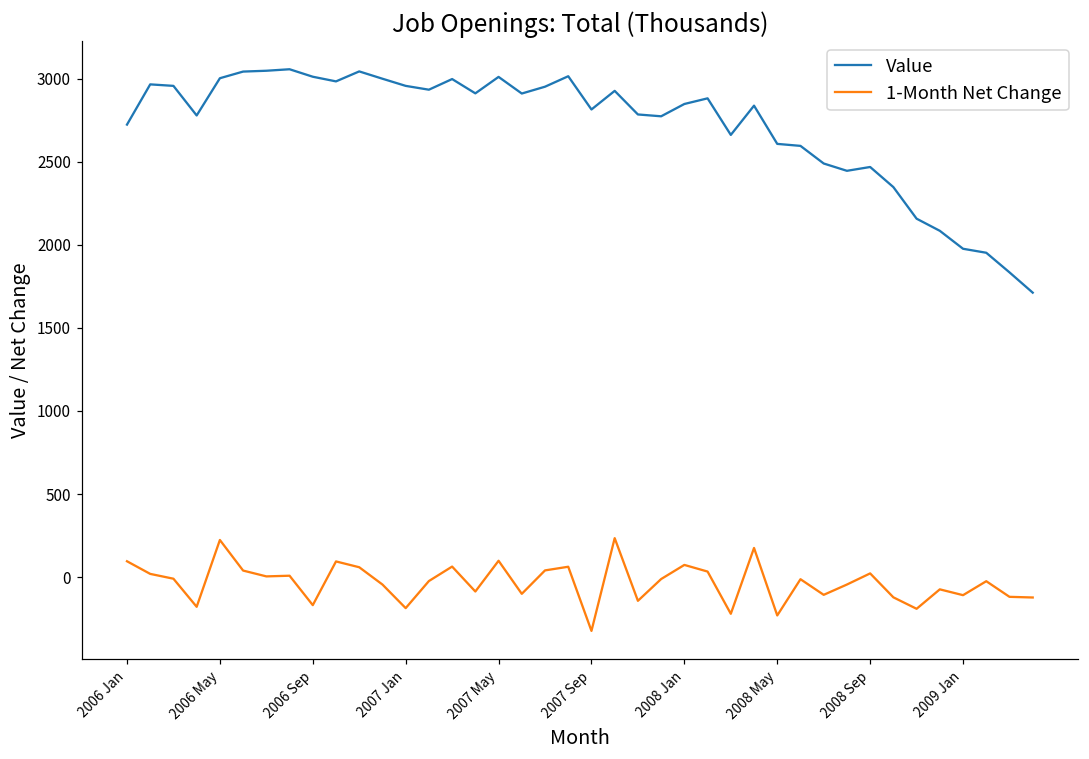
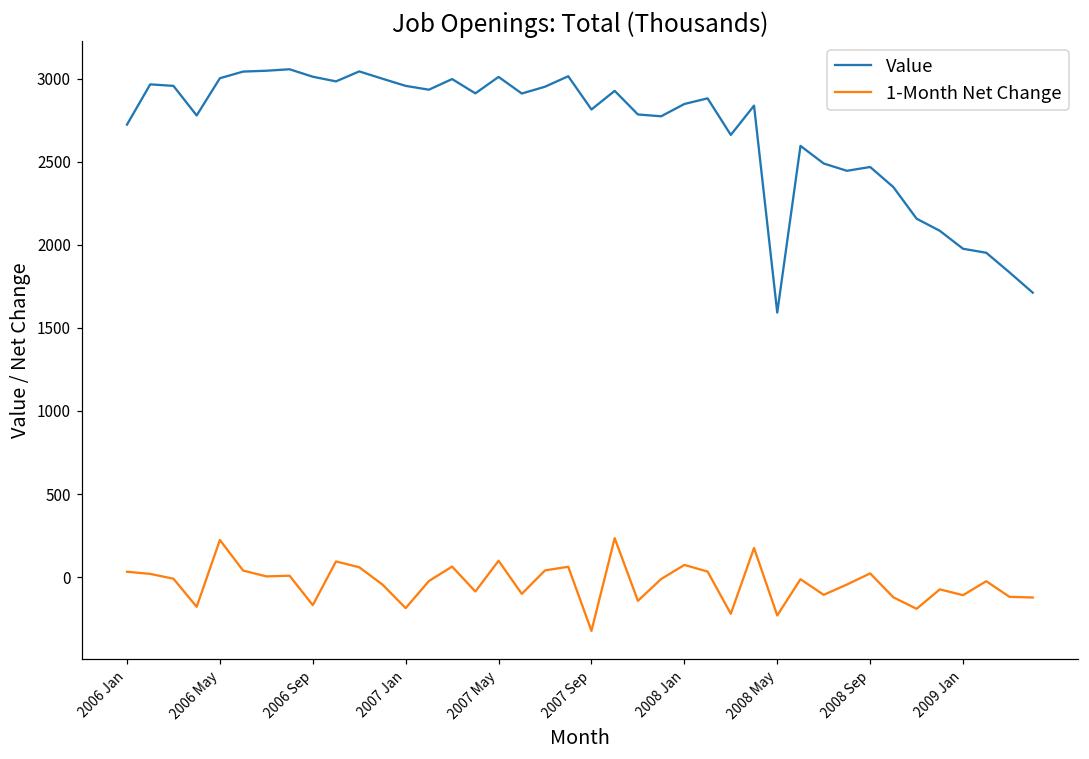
1-Month Net Change, 2006 Jan: 100 -> 30
Value, 2008 May: 2610 -> 1590
